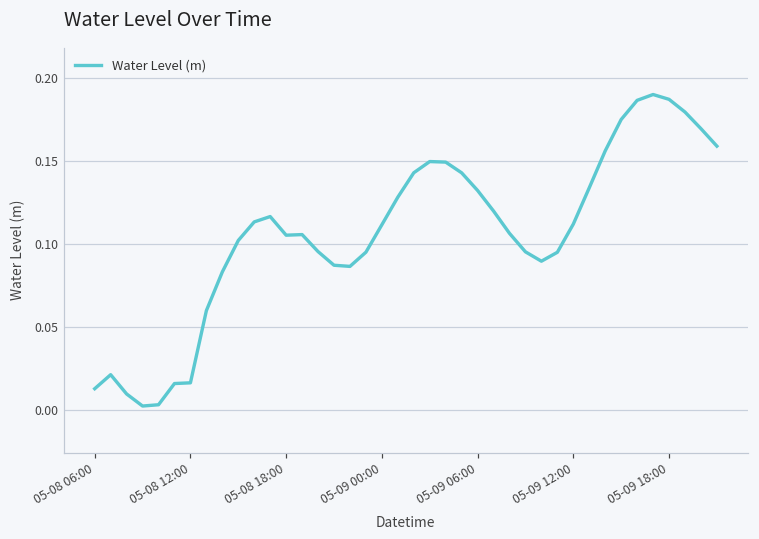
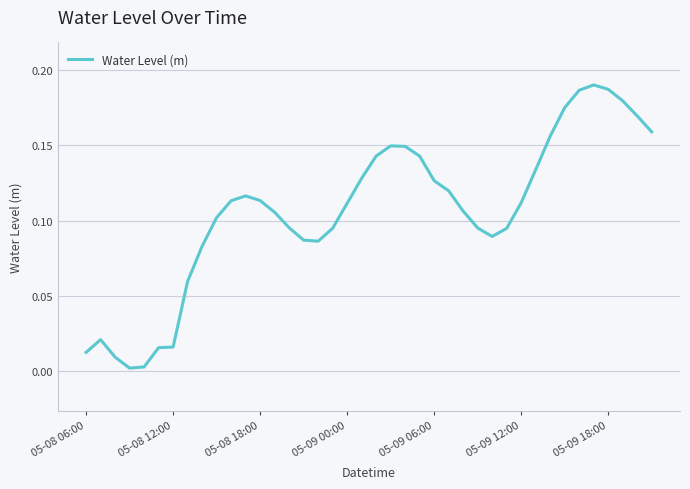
05-08 18:00: 0.105 -> 0.113
05-09 06:00: 0.132 -> 0.126
